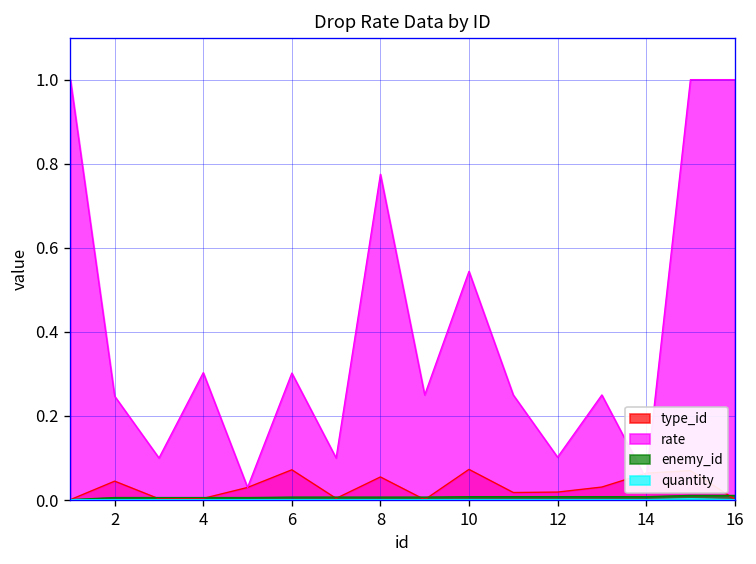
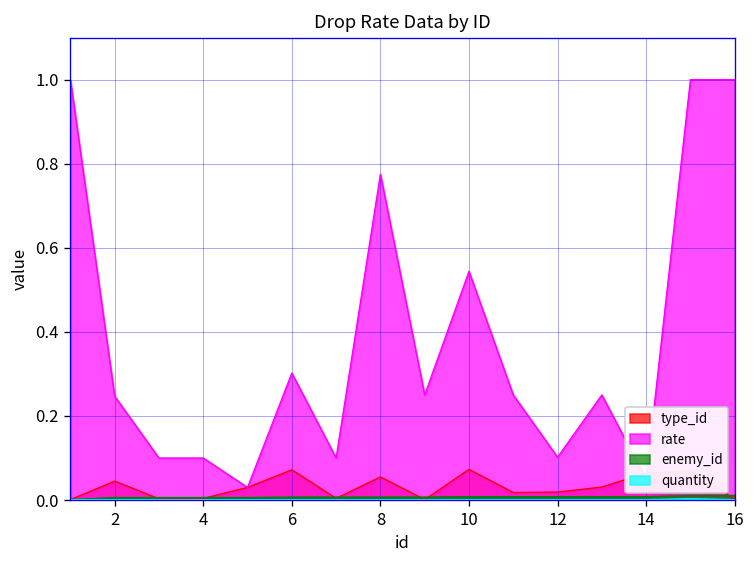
rate, 4: 0.30 -> 0.10
